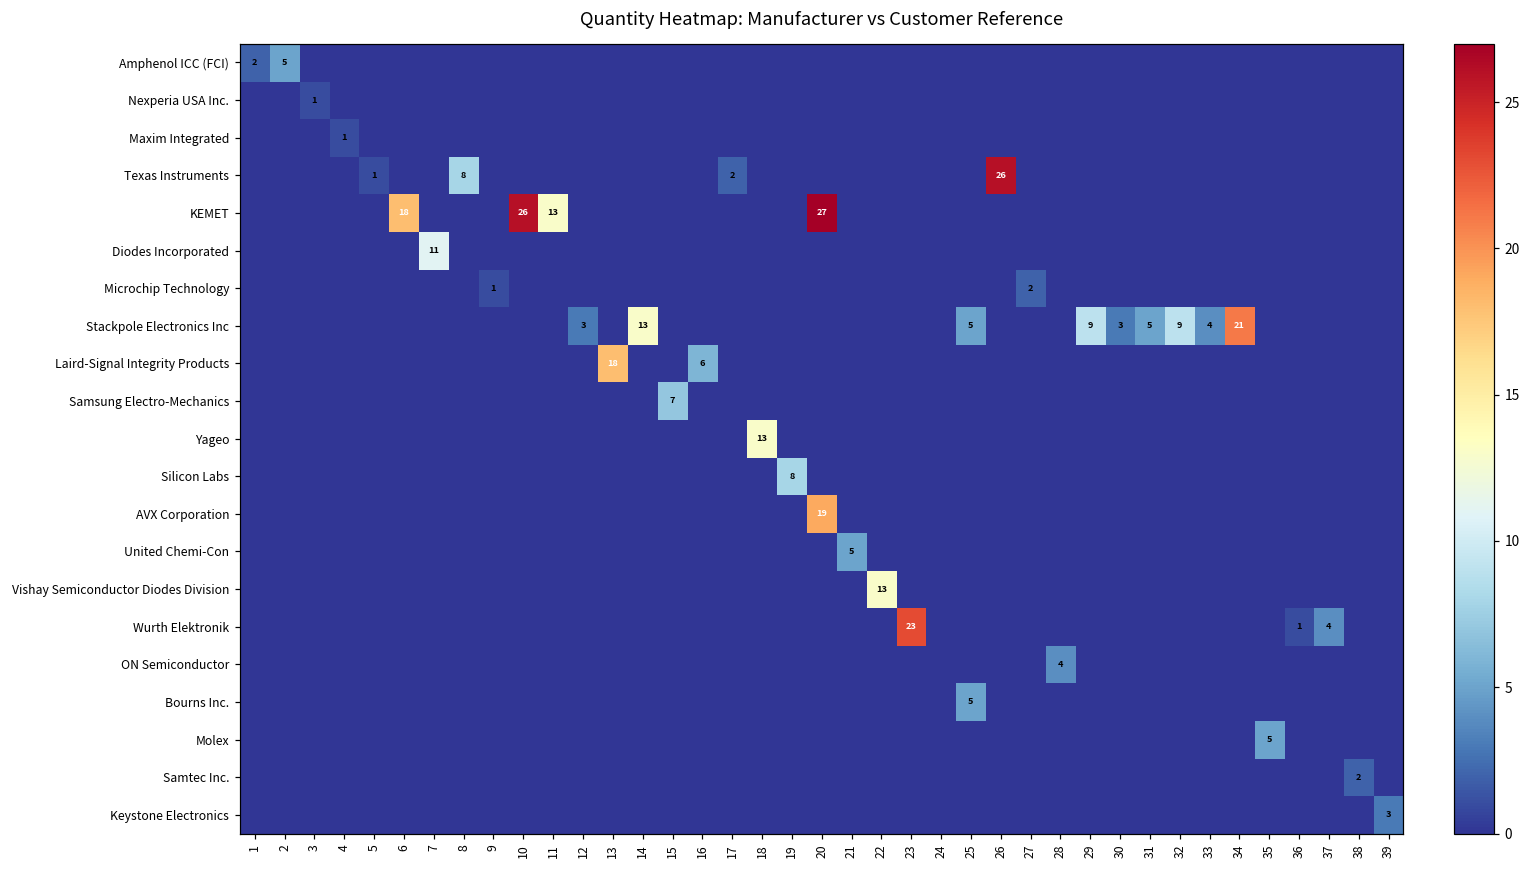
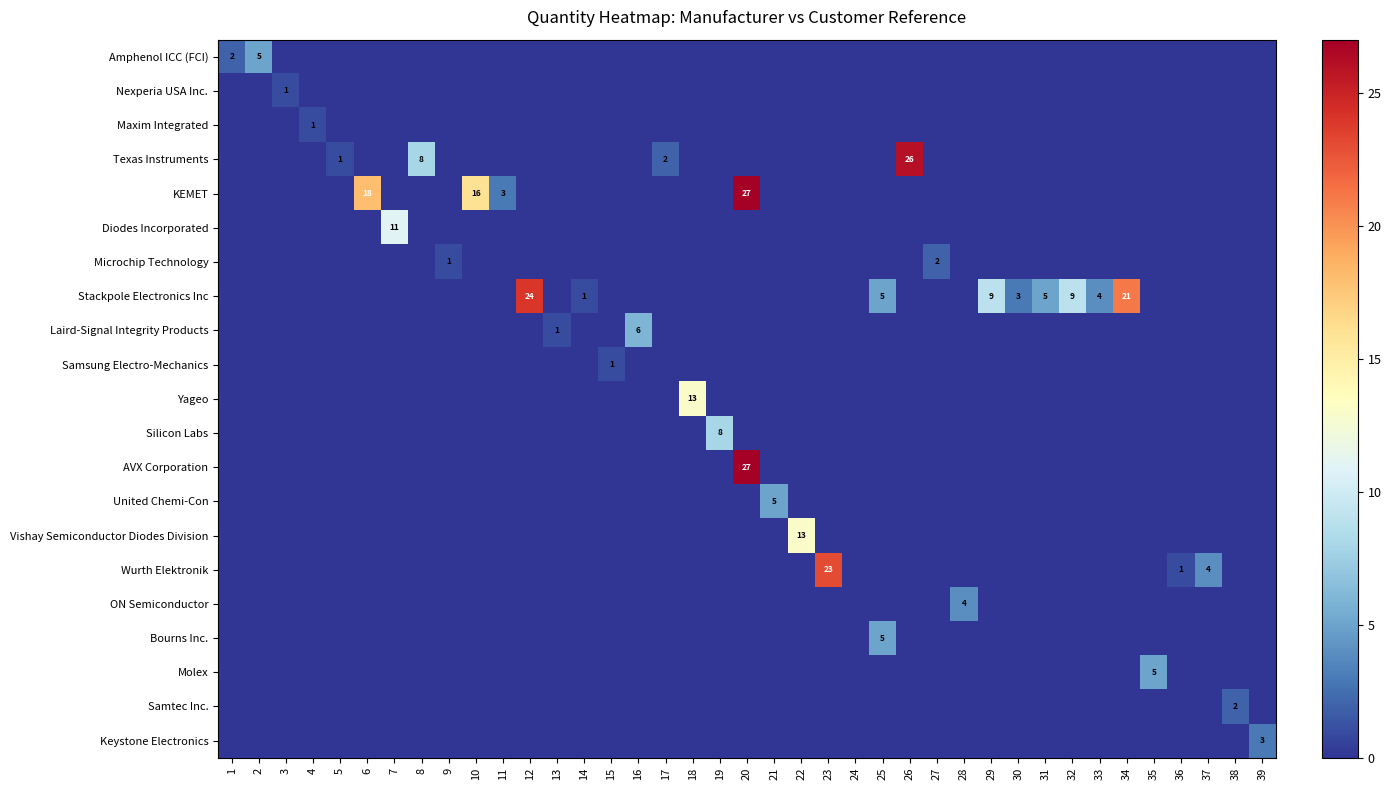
KEMET, 10: 26 -> 16
KEMET, 11: 13 -> 3
Stackpole Electronics Inc, 12: 3 -> 24
Stackpole Electronics Inc, 14: 13 -> 1
Laird-Signal Integrity Products, 13: 18 -> 1
Samsung Electro-Mechanics, 15: 7 -> 1
AVX Corporation, 20: 19 -> 27
